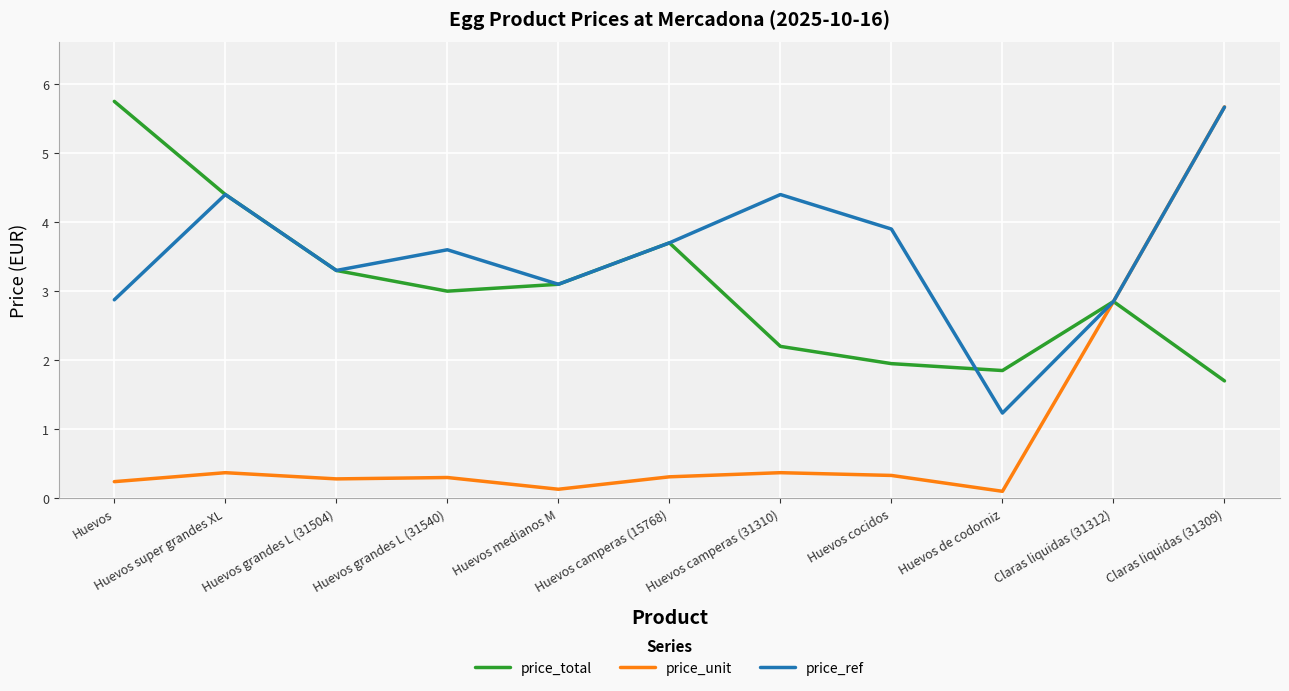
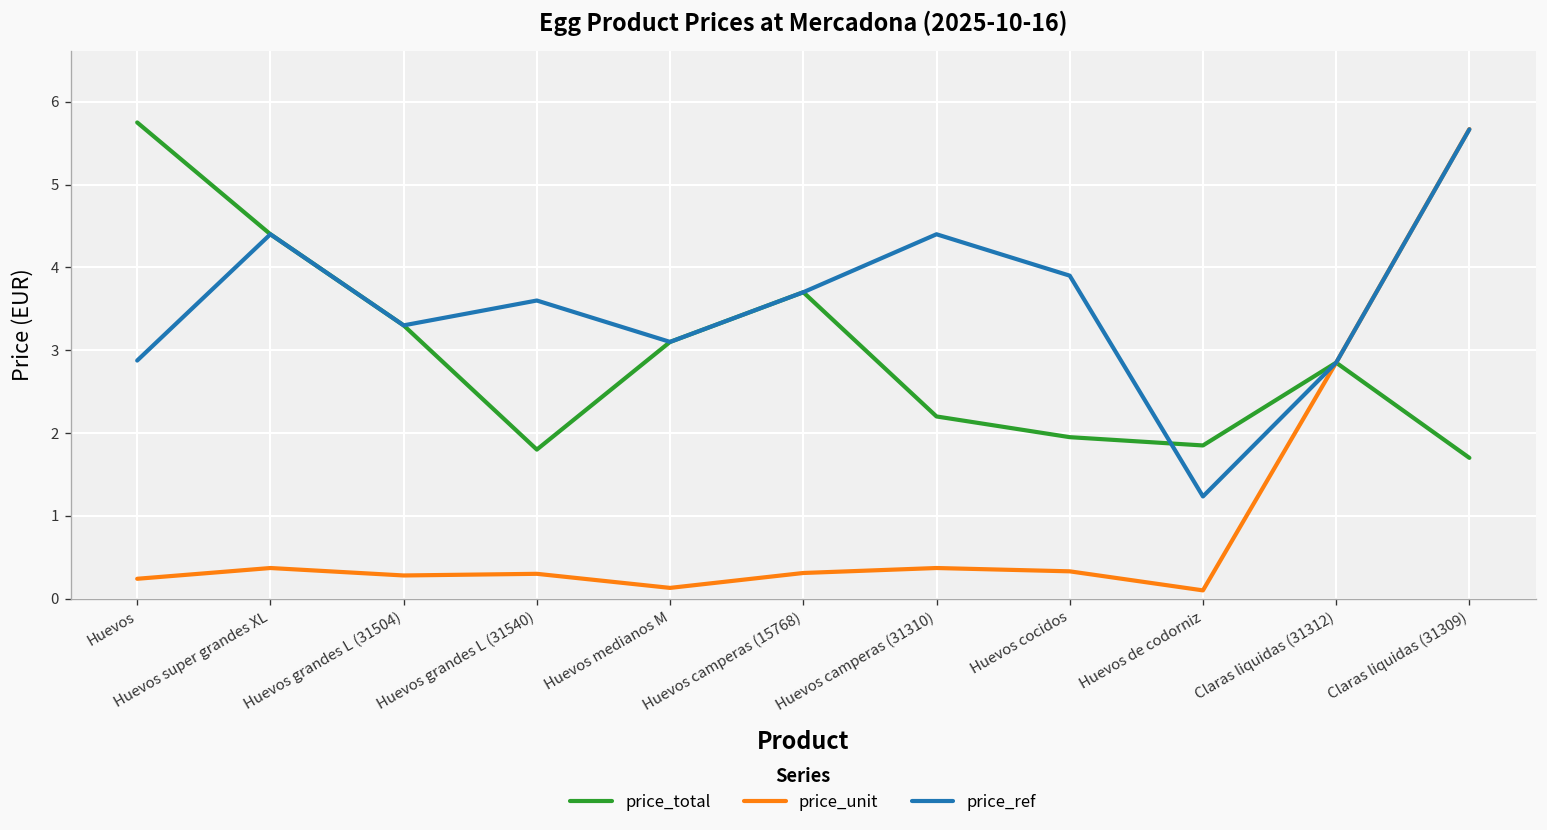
price_total, Huevos grandes L (31540): 3.0 -> 1.8
